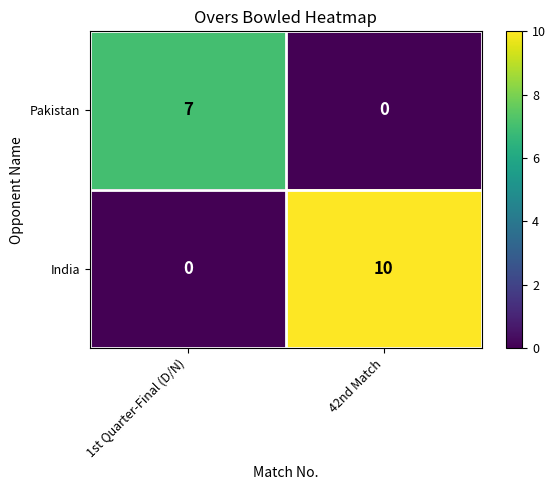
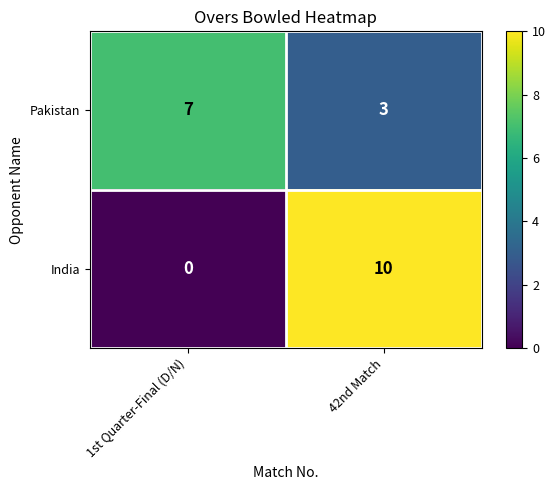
Pakistan, 42nd Match: 0 -> 3
